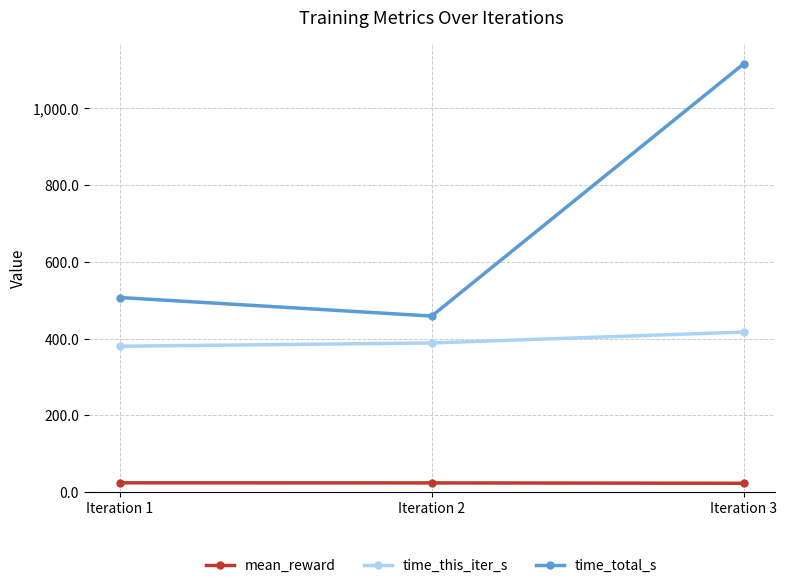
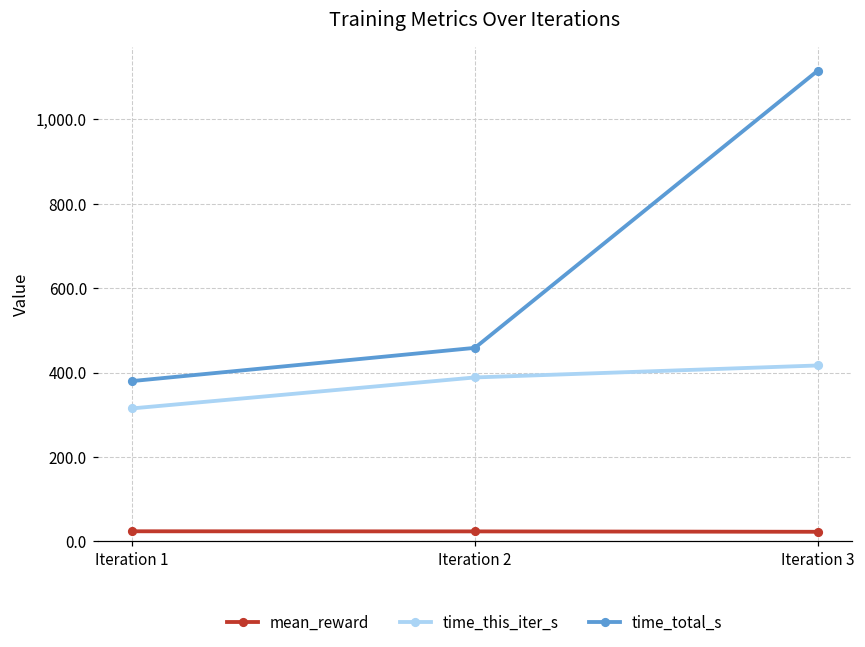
time_this_iter_s, Iteration 1: 380 -> 320
time_total_s, Iteration 1: 510 -> 380
